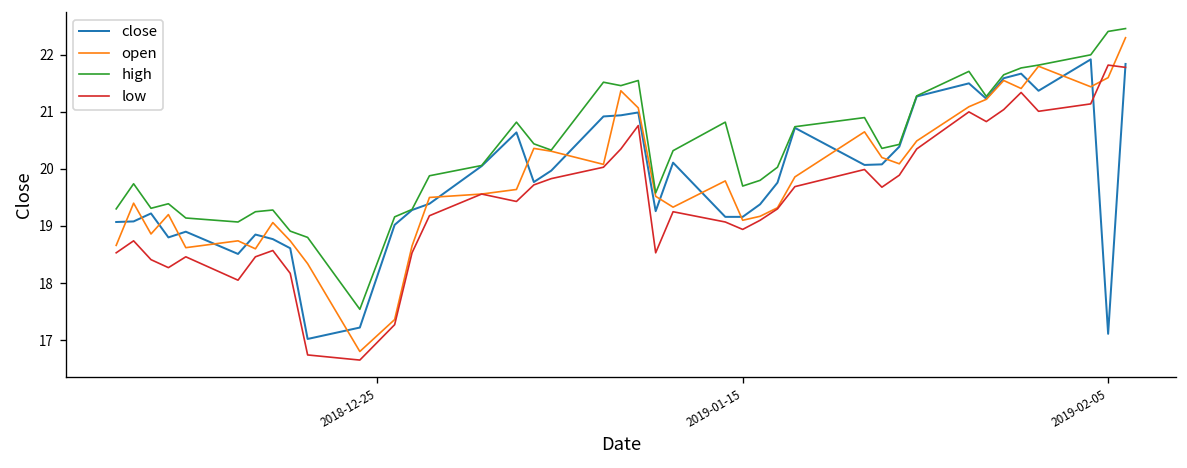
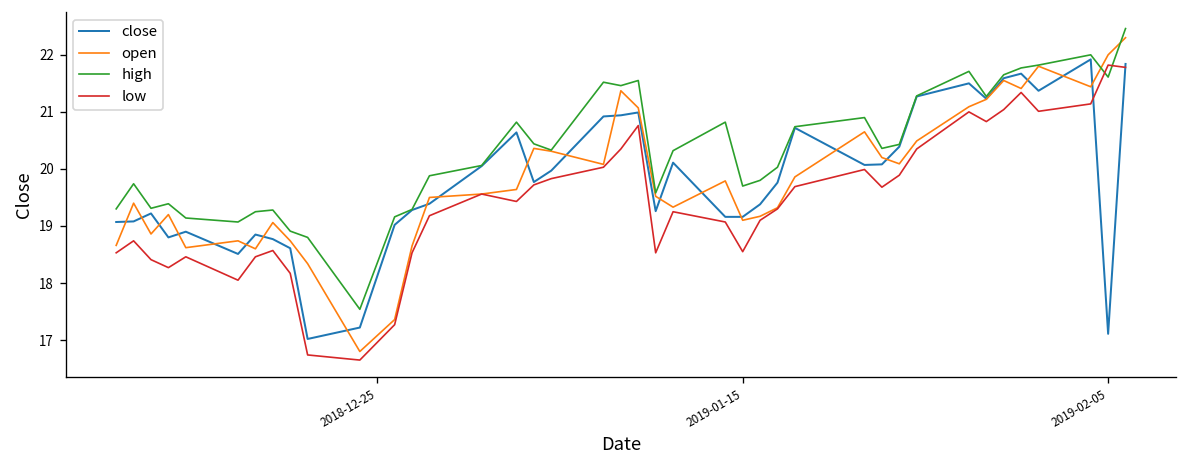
low, 2019-01-15: 18.9 -> 18.6
open, 2019-02-05: 21.6 -> 22.0
high, 2019-02-05: 22.4 -> 21.6
